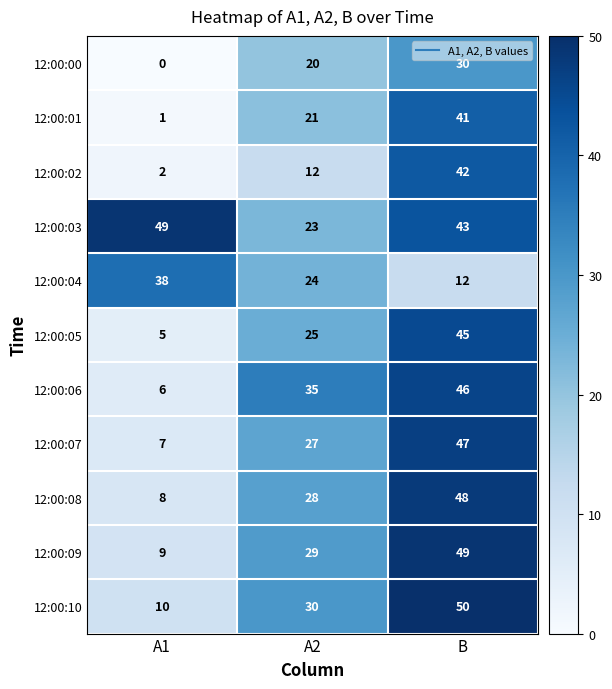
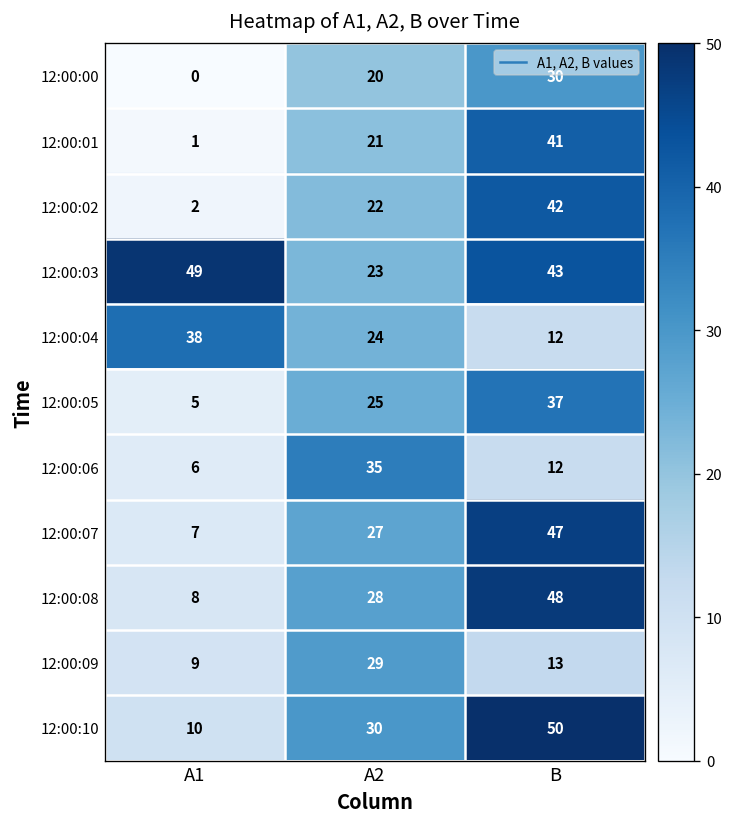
12:00:02, A2: 12 -> 22
12:00:05, B: 45 -> 37
12:00:06, B: 46 -> 12
12:00:09, B: 49 -> 13
